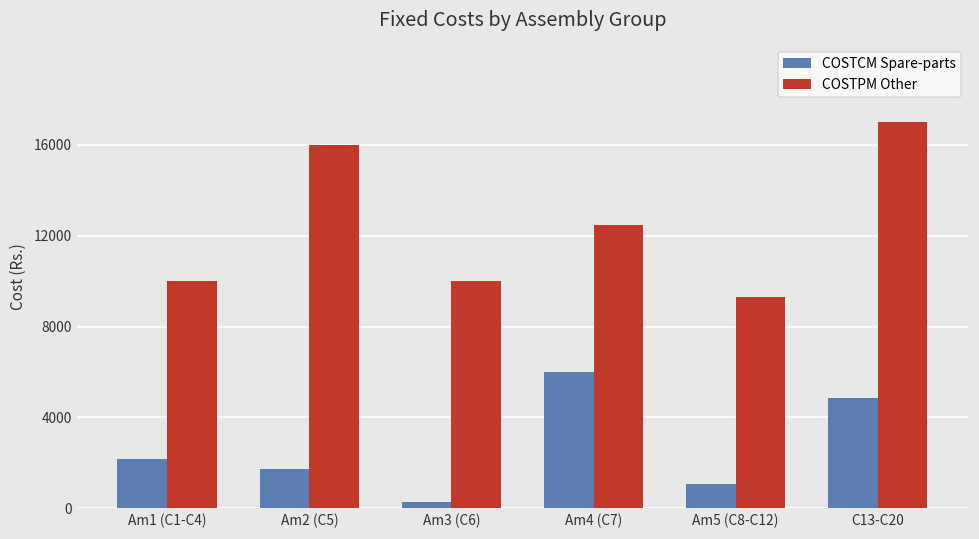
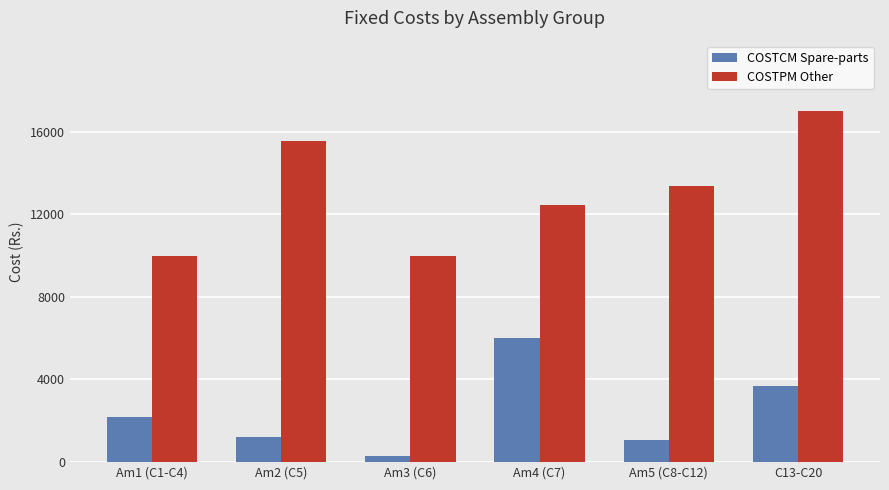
COSTCM Spare-parts, Am2 (C5): 1700 -> 1200
COSTPM Other, Am2 (C5): 16000 -> 15600
COSTPM Other, Am5 (C8-C12): 9300 -> 13300
COSTCM Spare-parts, C13-C20: 4800 -> 3700
